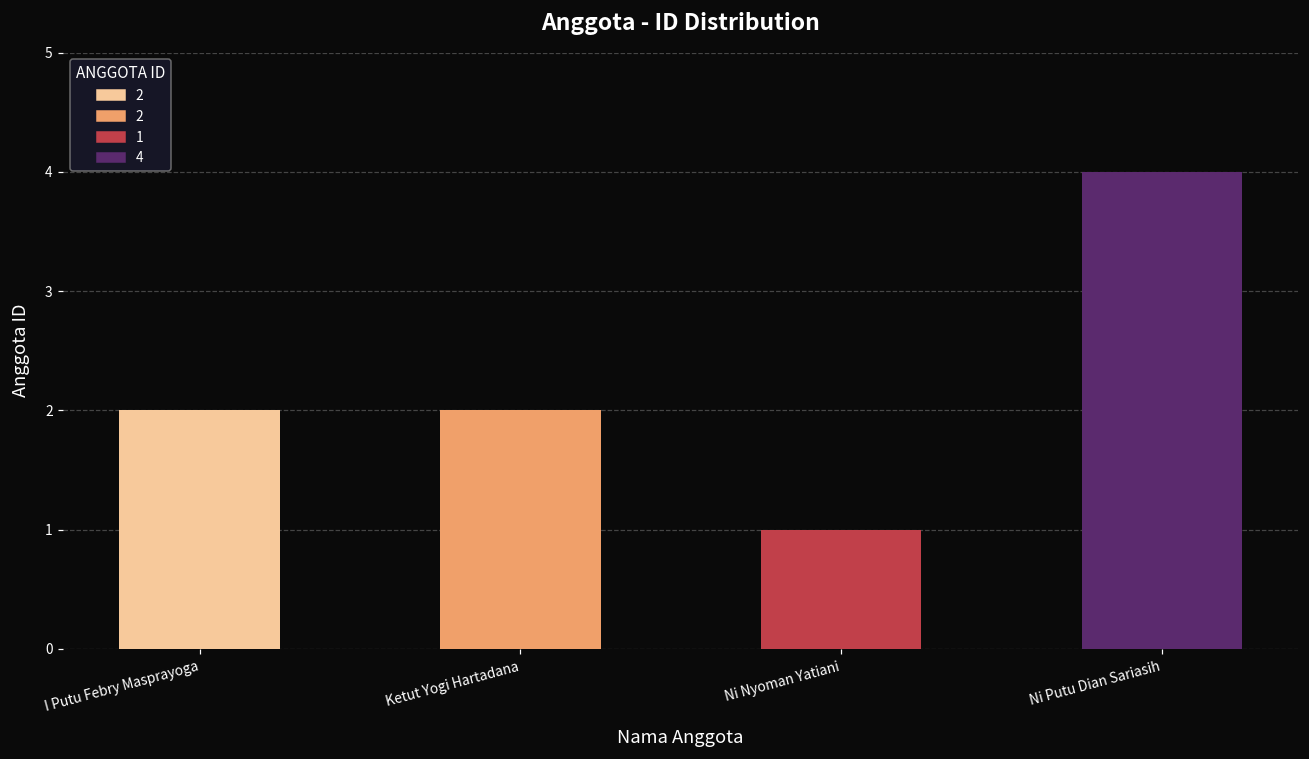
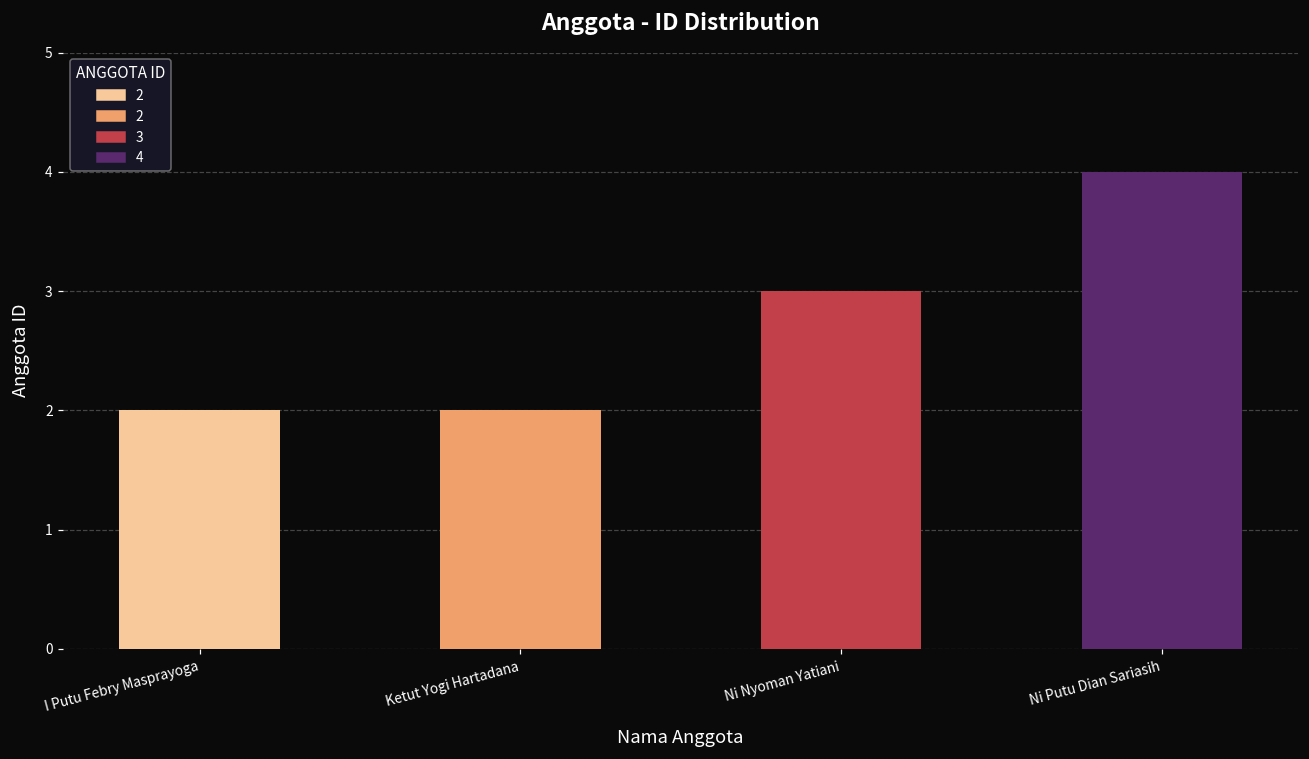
Ni Nyoman Yatiani: 1 -> 3
